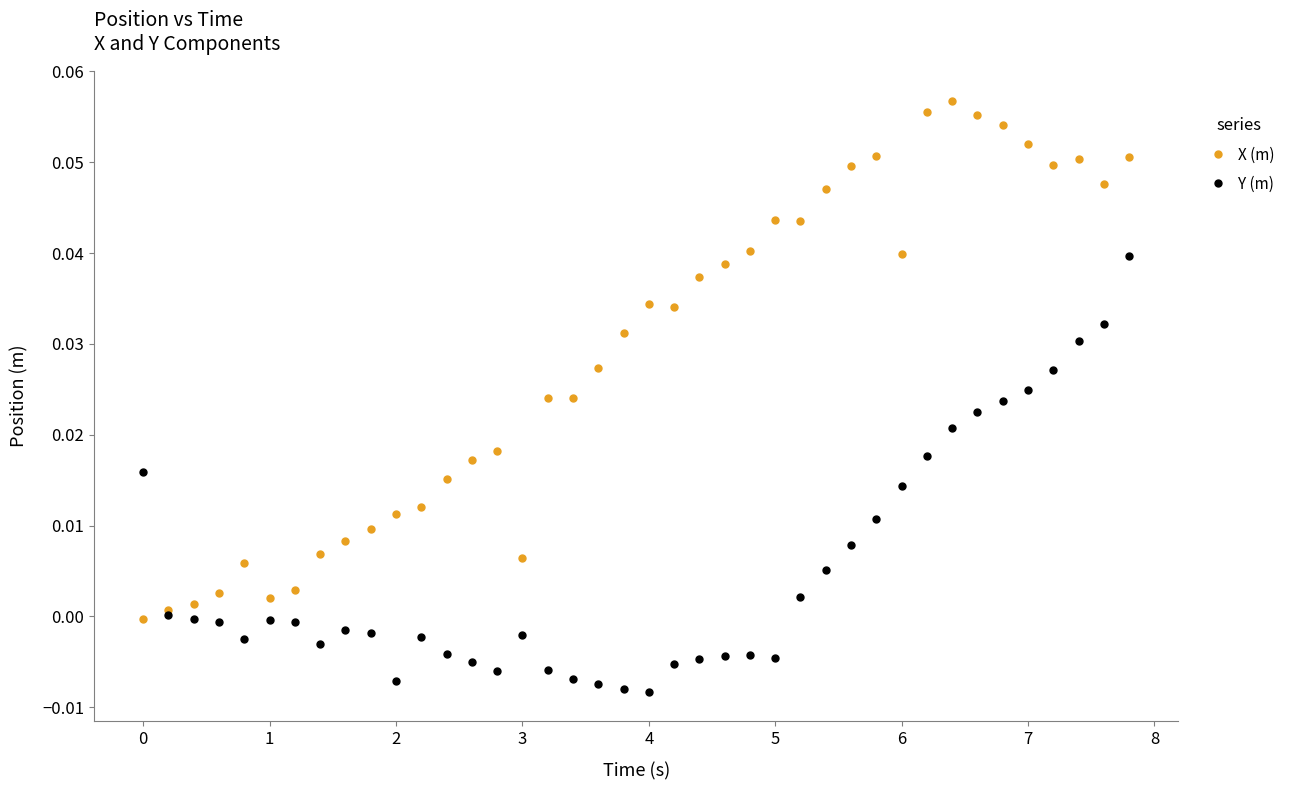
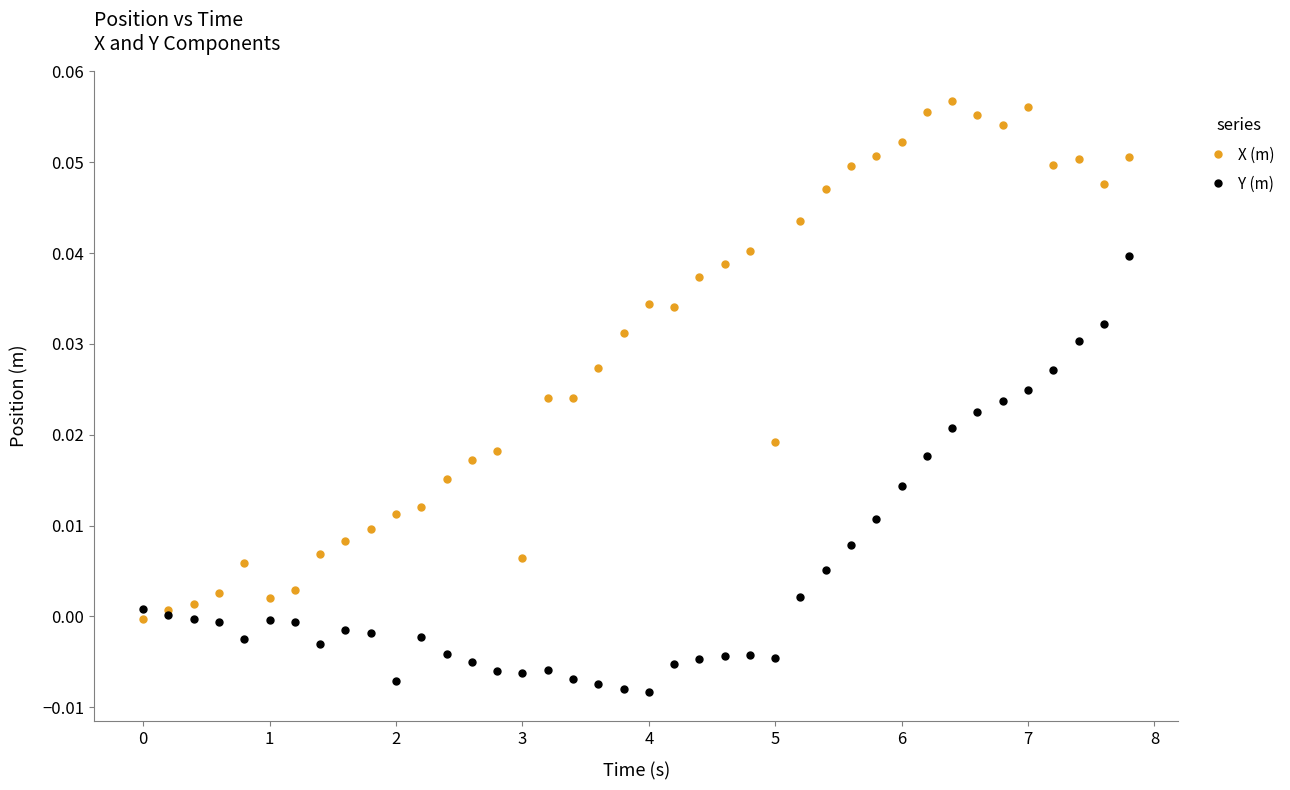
Y (m), 0: 0.016 -> 0.001
Y (m), 3: -0.002 -> -0.006
X (m), 5: 0.044 -> 0.019
X (m), 6: 0.040 -> 0.052
X (m), 7: 0.052 -> 0.056
